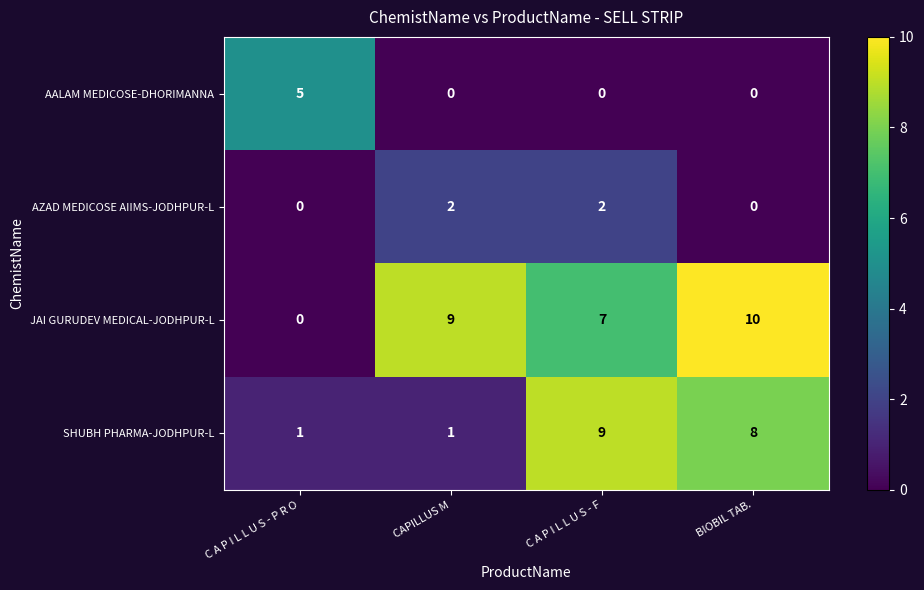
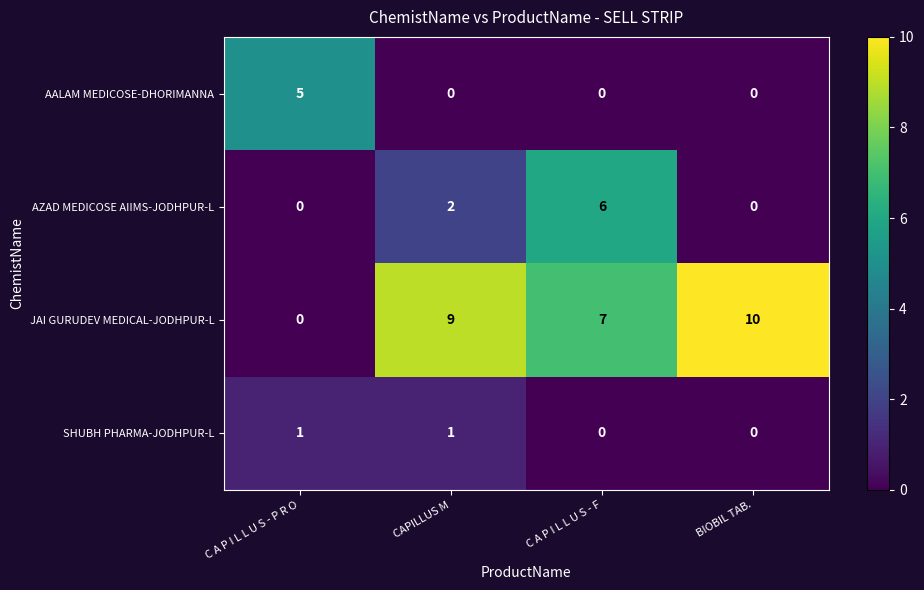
AZAD MEDICOSE AIIMS-JODHPUR-L, C A P I L L U S - F: 2 -> 6
SHUBH PHARMA-JODHPUR-L, C A P I L L U S - F: 9 -> 0
SHUBH PHARMA-JODHPUR-L, BIOBIL TAB.: 8 -> 0
